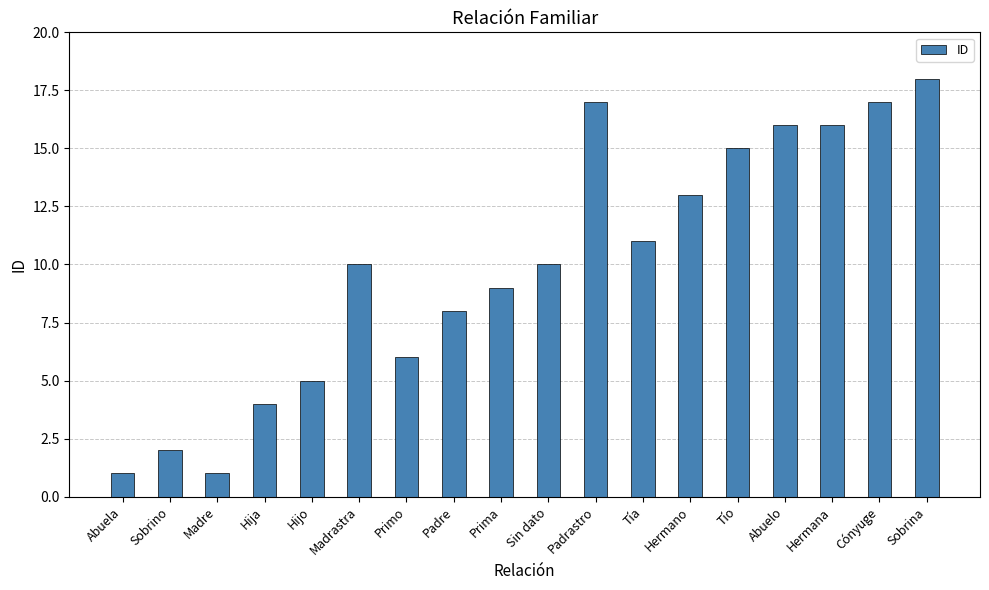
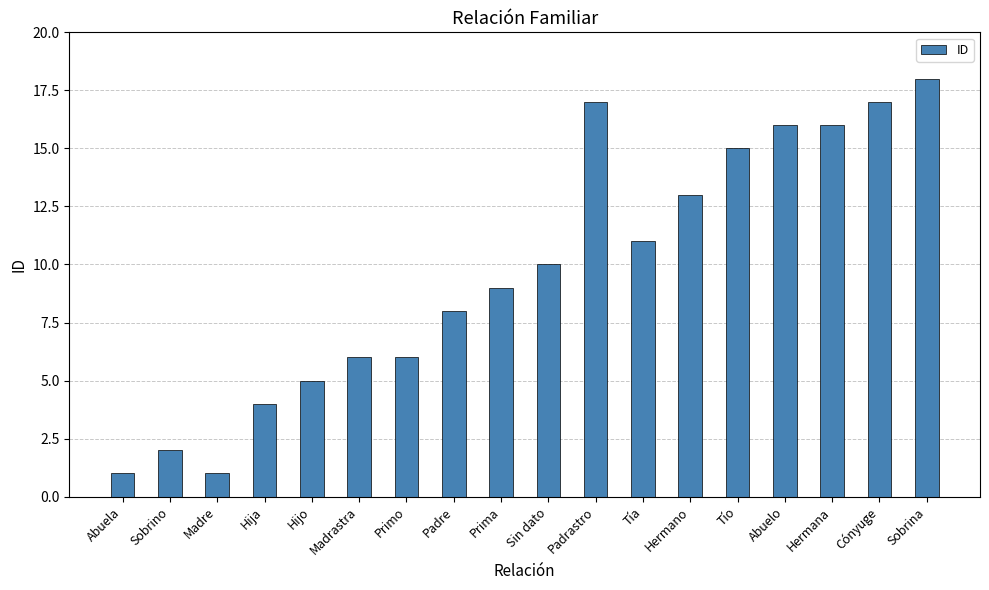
Madrastra: 10 -> 6
